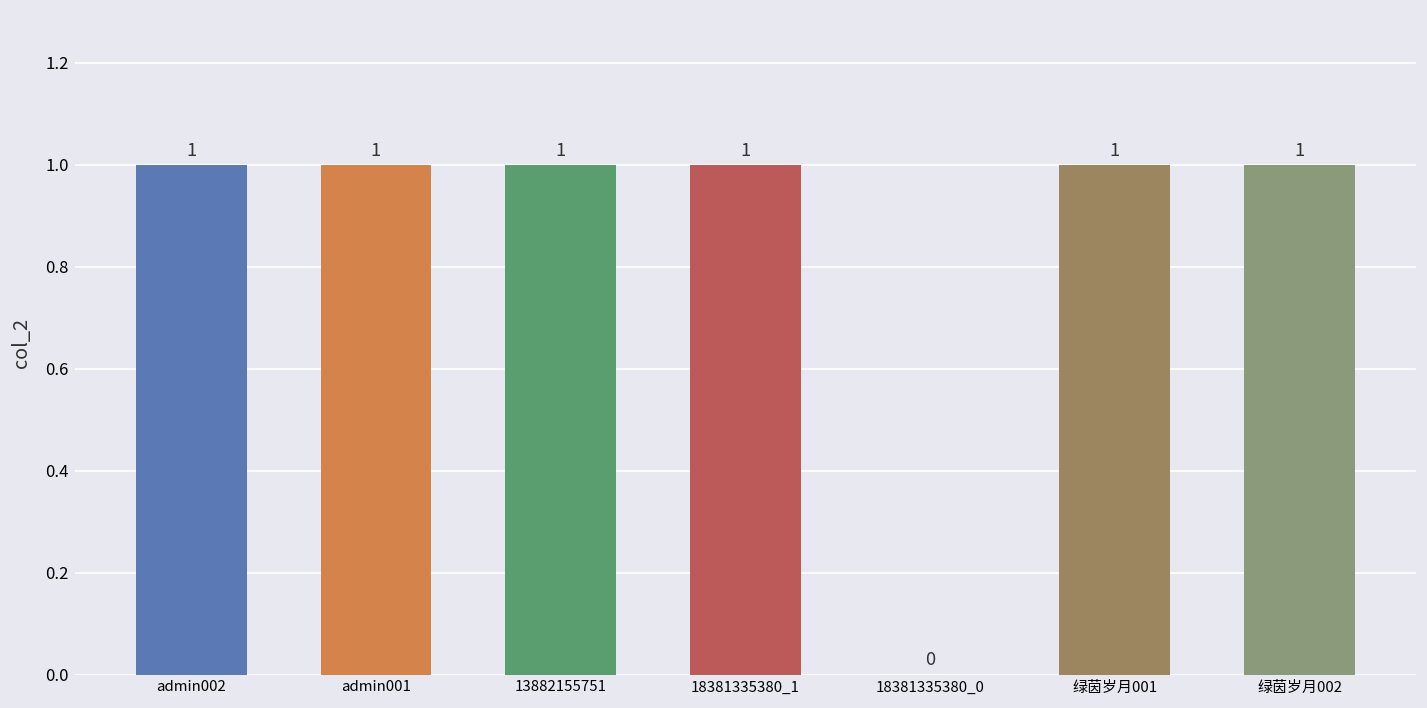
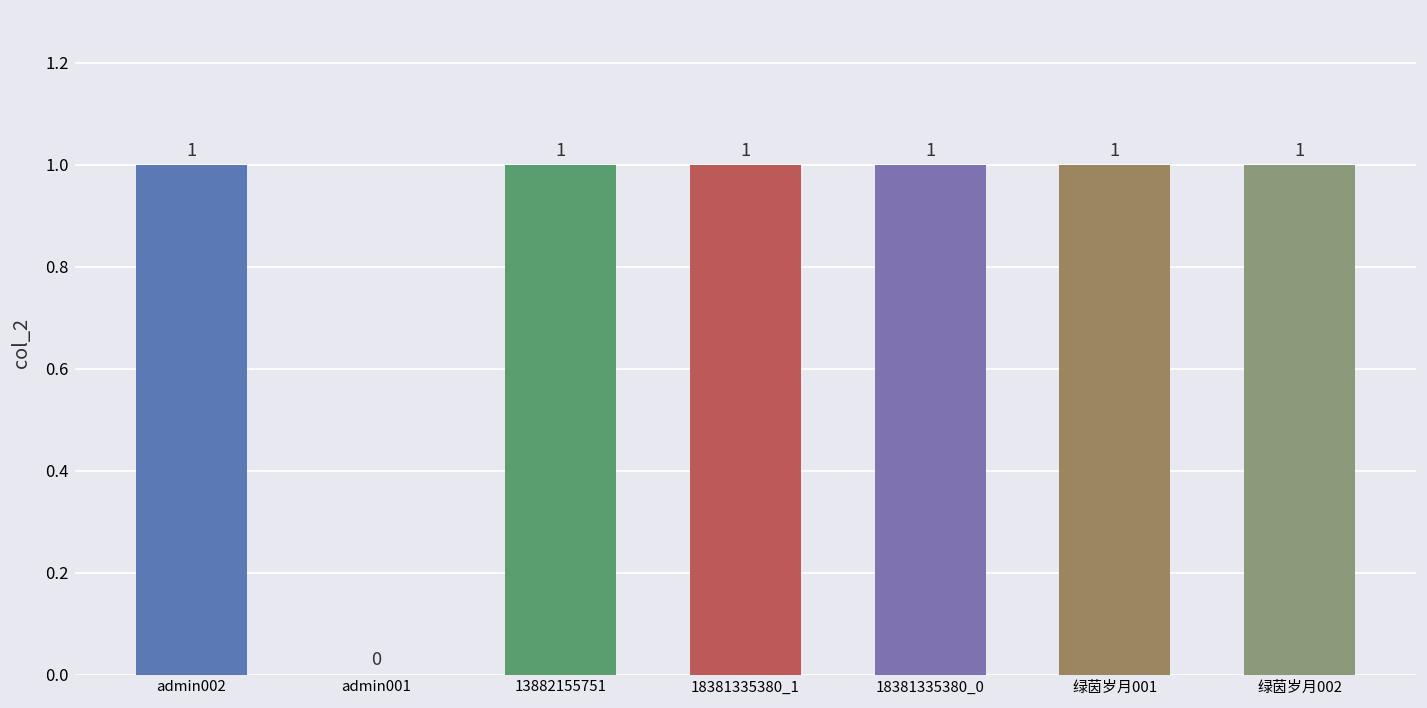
admin001: 1 -> 0
18381335380_0: 0 -> 1
